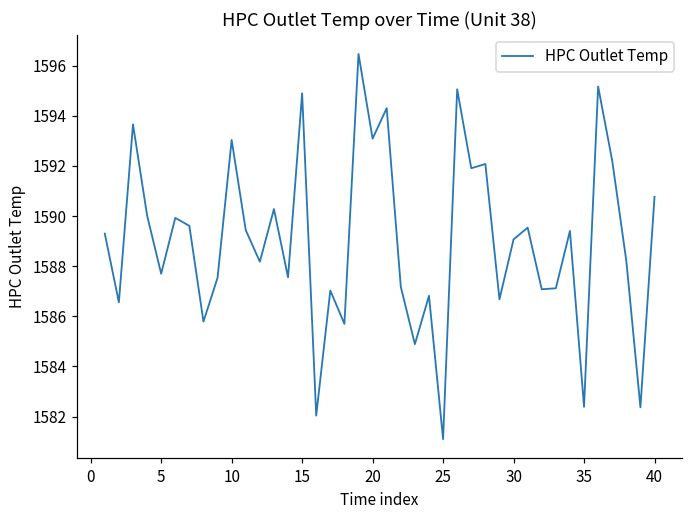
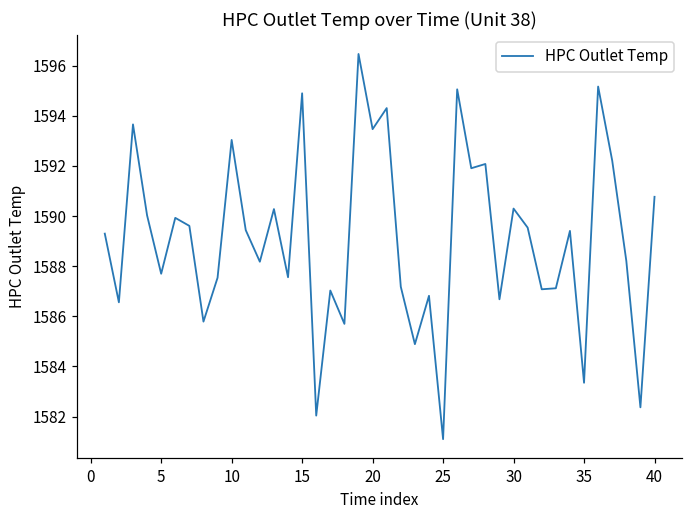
20: 1593.1 -> 1593.5
30: 1589.1 -> 1590.3
35: 1582.4 -> 1583.4
